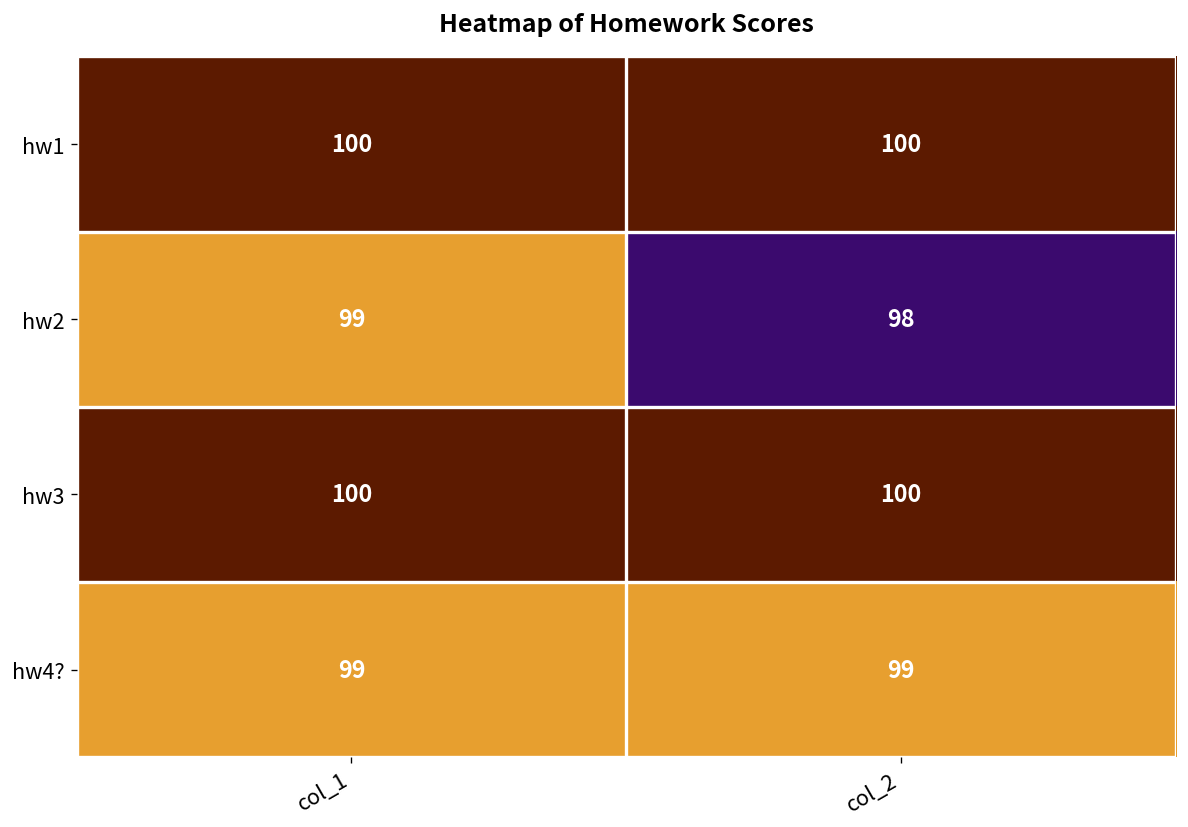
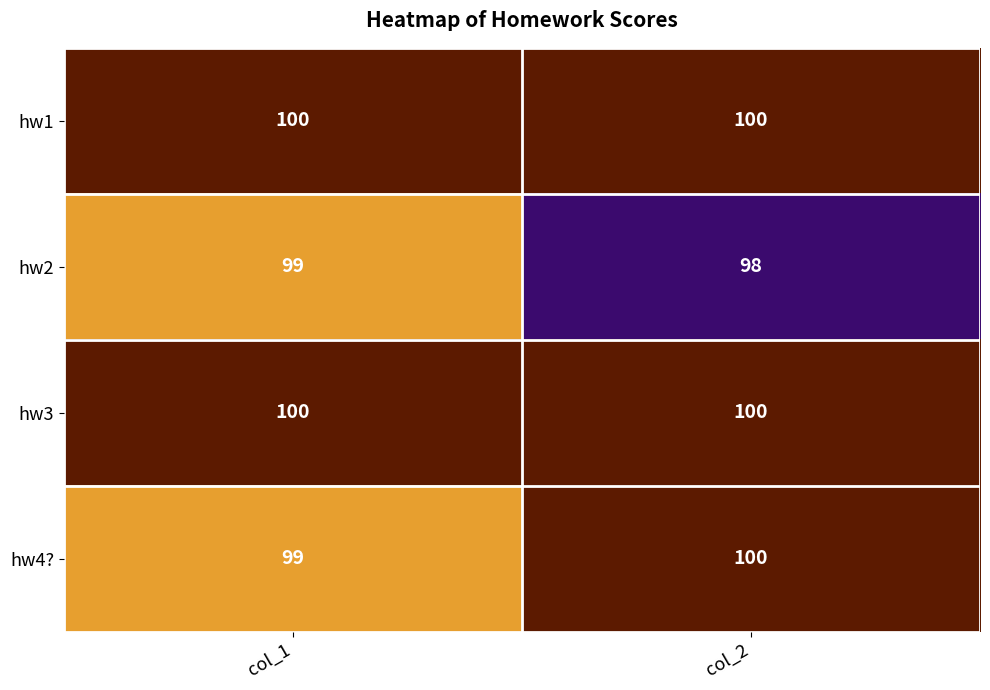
hw4?, col_2: 99 -> 100
